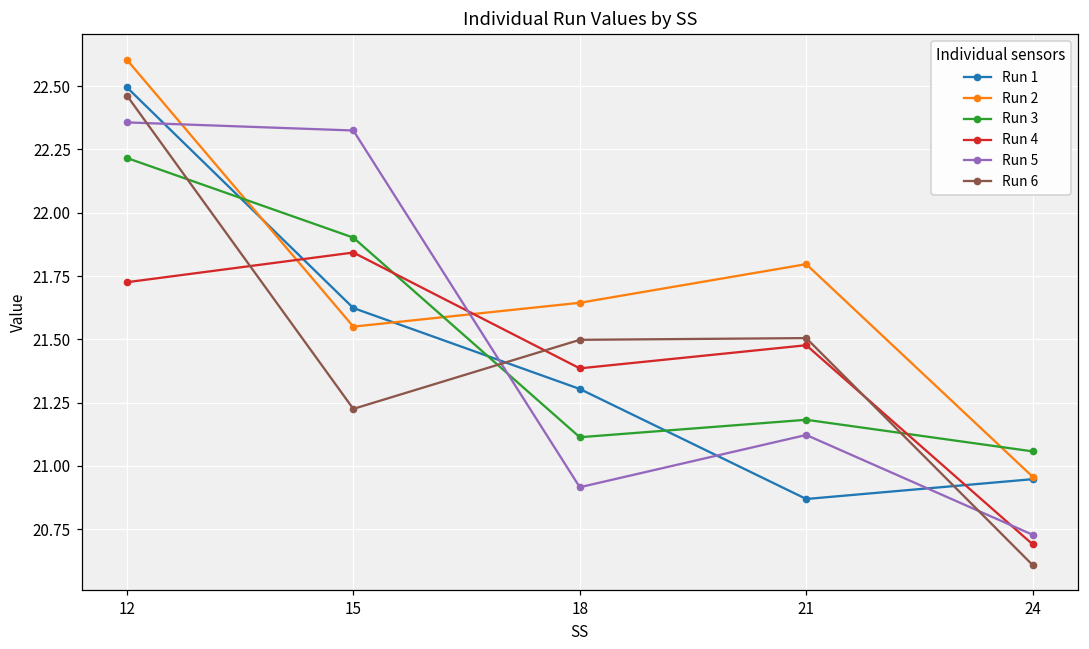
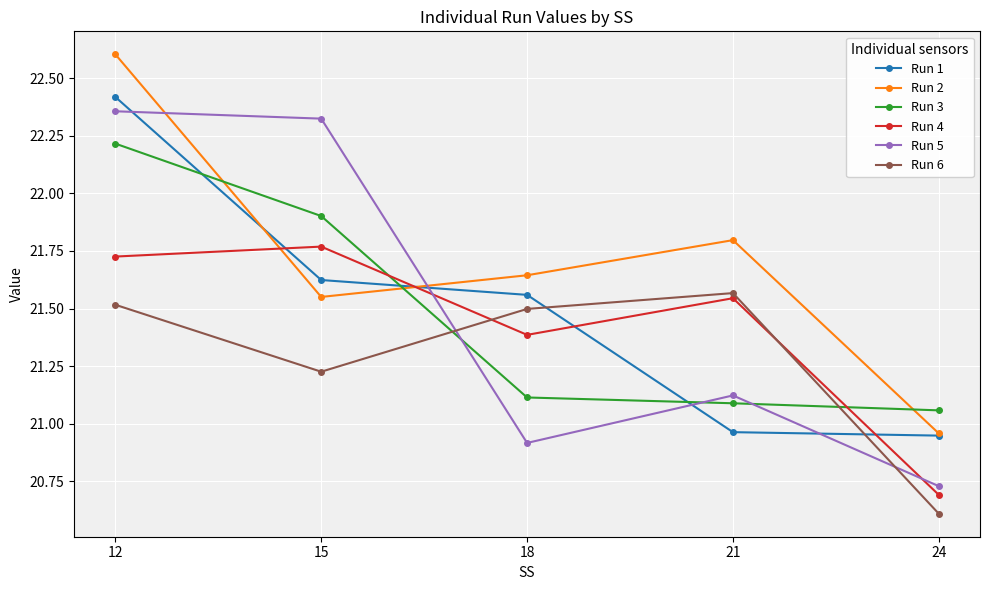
Run 1, 12: 22.50 -> 22.42
Run 6, 12: 22.46 -> 21.52
Run 4, 15: 21.84 -> 21.77
Run 1, 18: 21.30 -> 21.56
Run 1, 21: 20.87 -> 20.96
Run 3, 21: 21.18 -> 21.09
Run 4, 21: 21.48 -> 21.54
Run 6, 21: 21.51 -> 21.57
